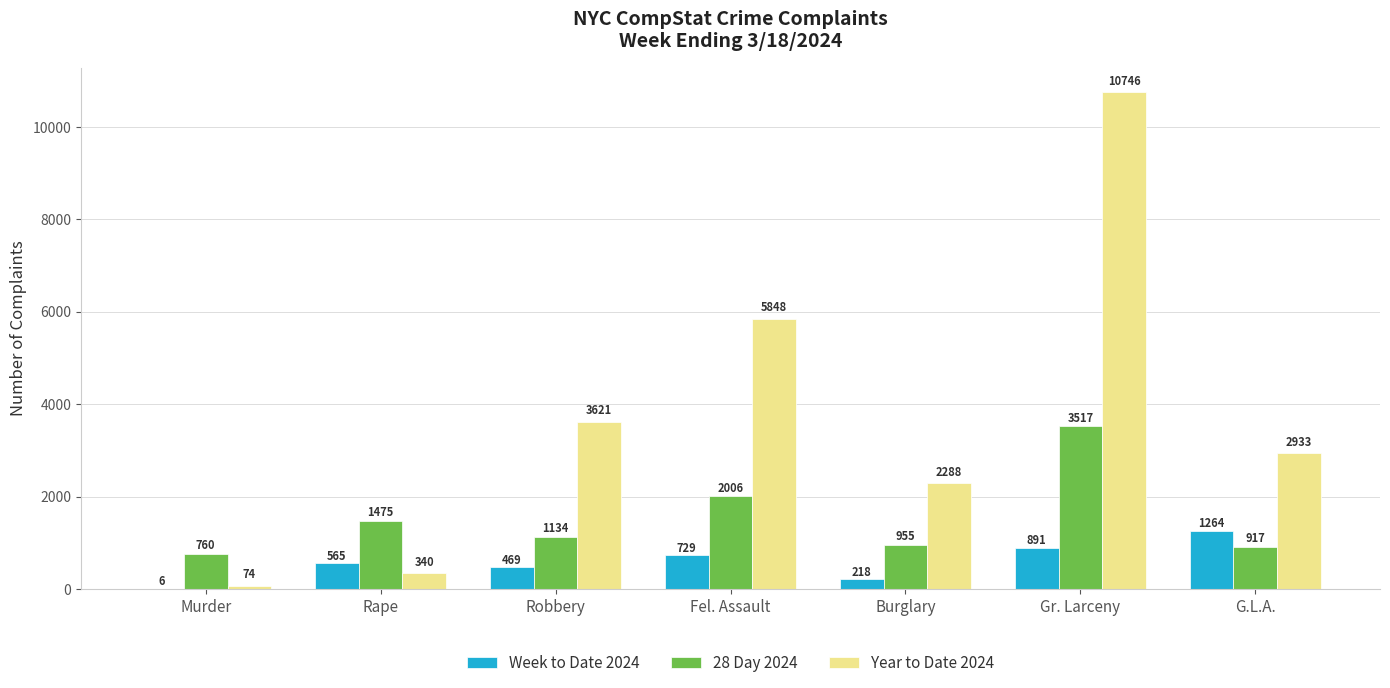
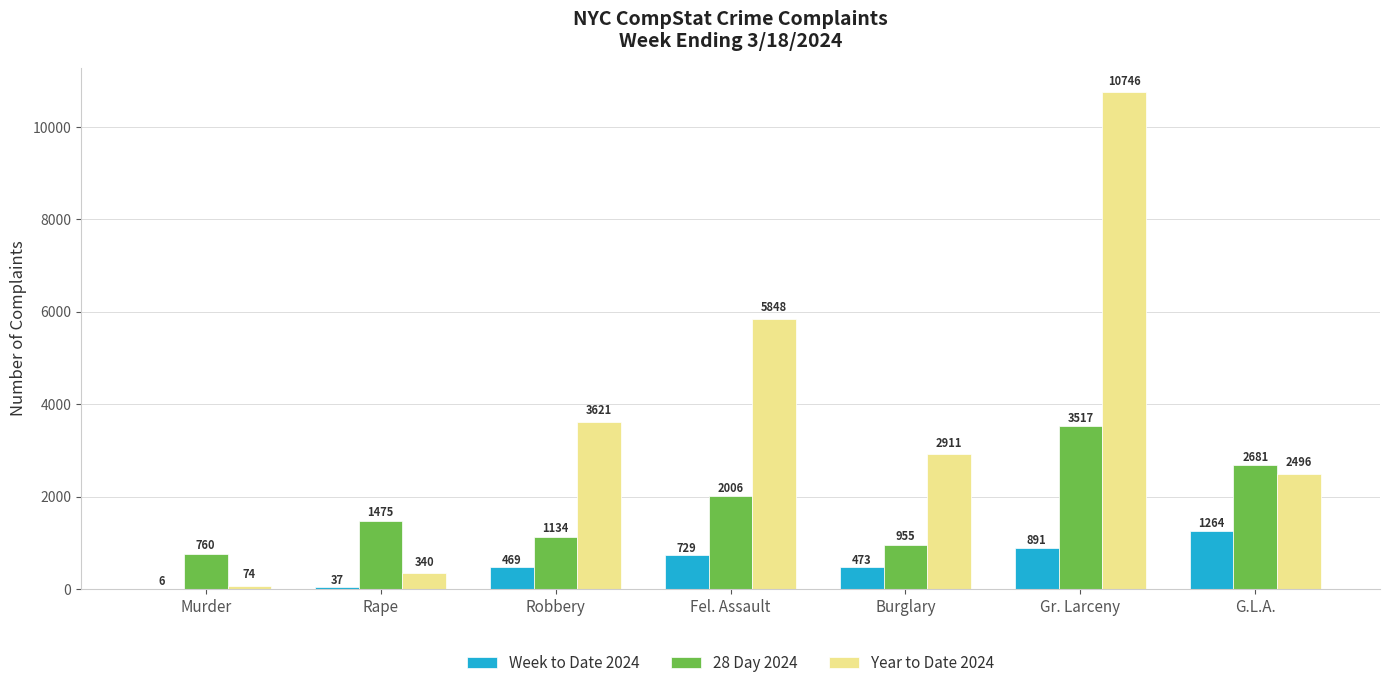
Week to Date 2024, Rape: 565 -> 37
Week to Date 2024, Burglary: 218 -> 473
Year to Date 2024, Burglary: 2288 -> 2911
28 Day 2024, G.L.A.: 917 -> 2681
Year to Date 2024, G.L.A.: 2933 -> 2496
